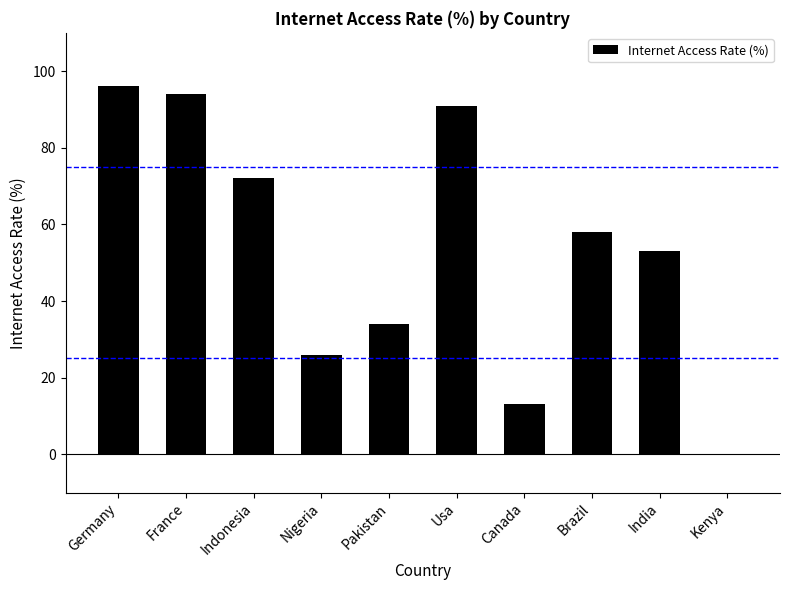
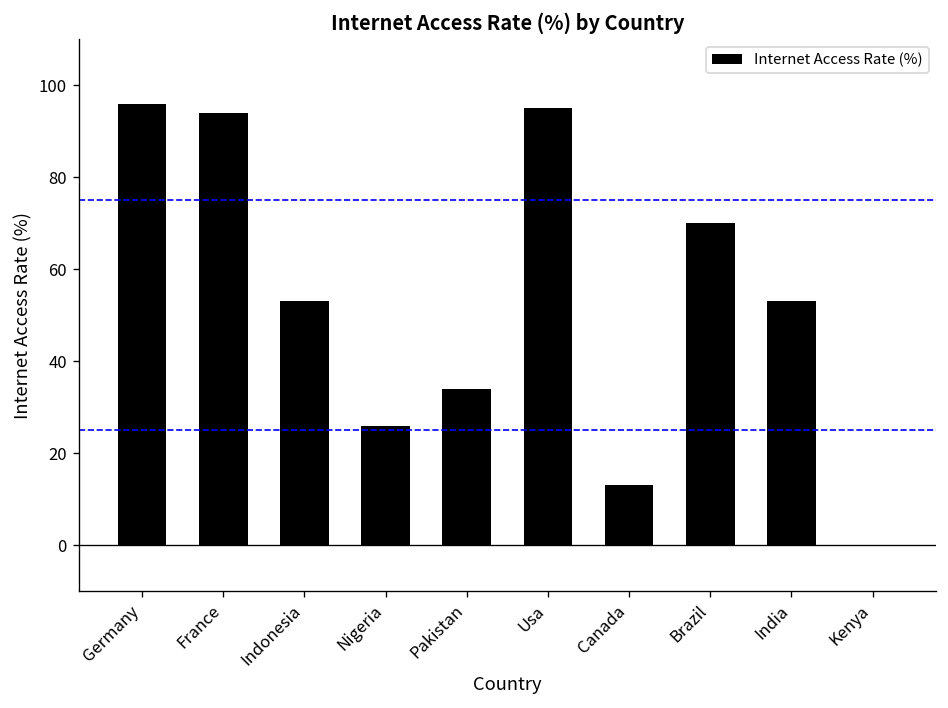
Indonesia: 72 -> 53
Usa: 91 -> 95
Brazil: 58 -> 70
